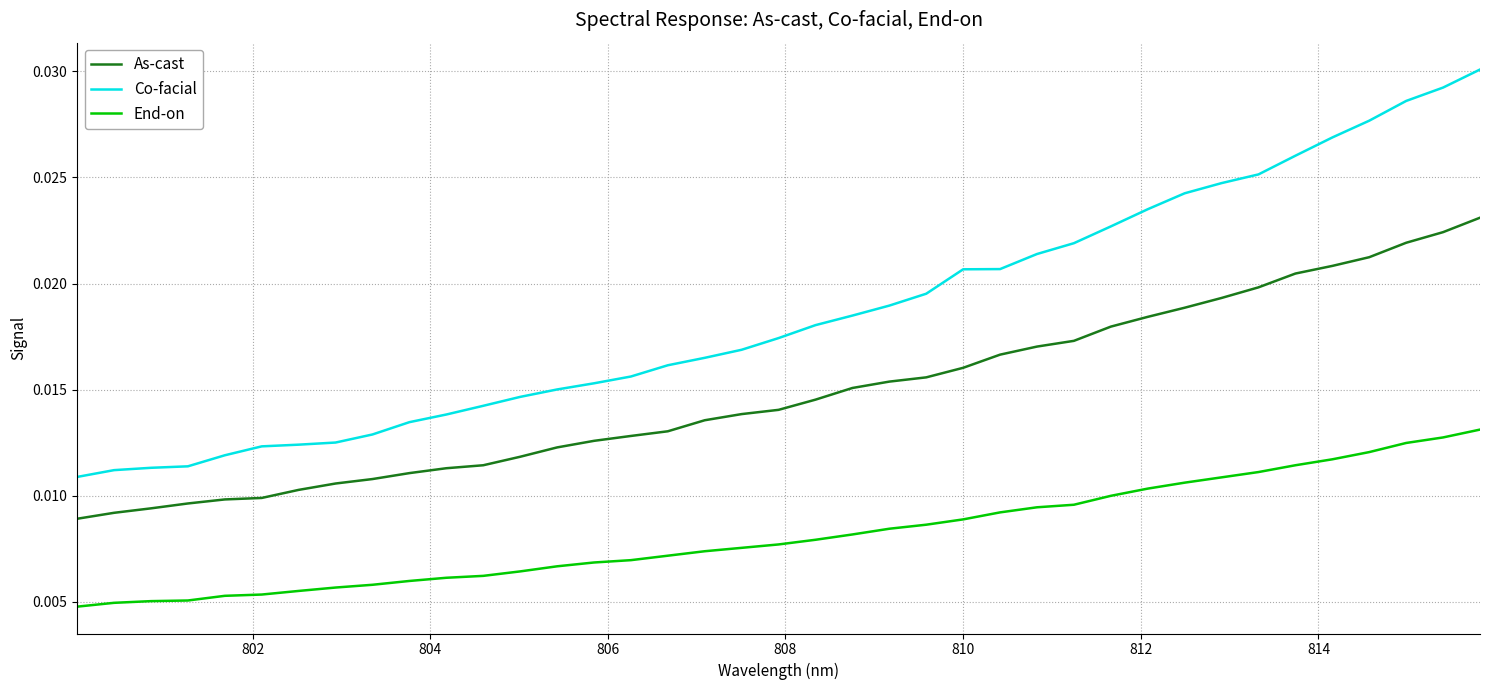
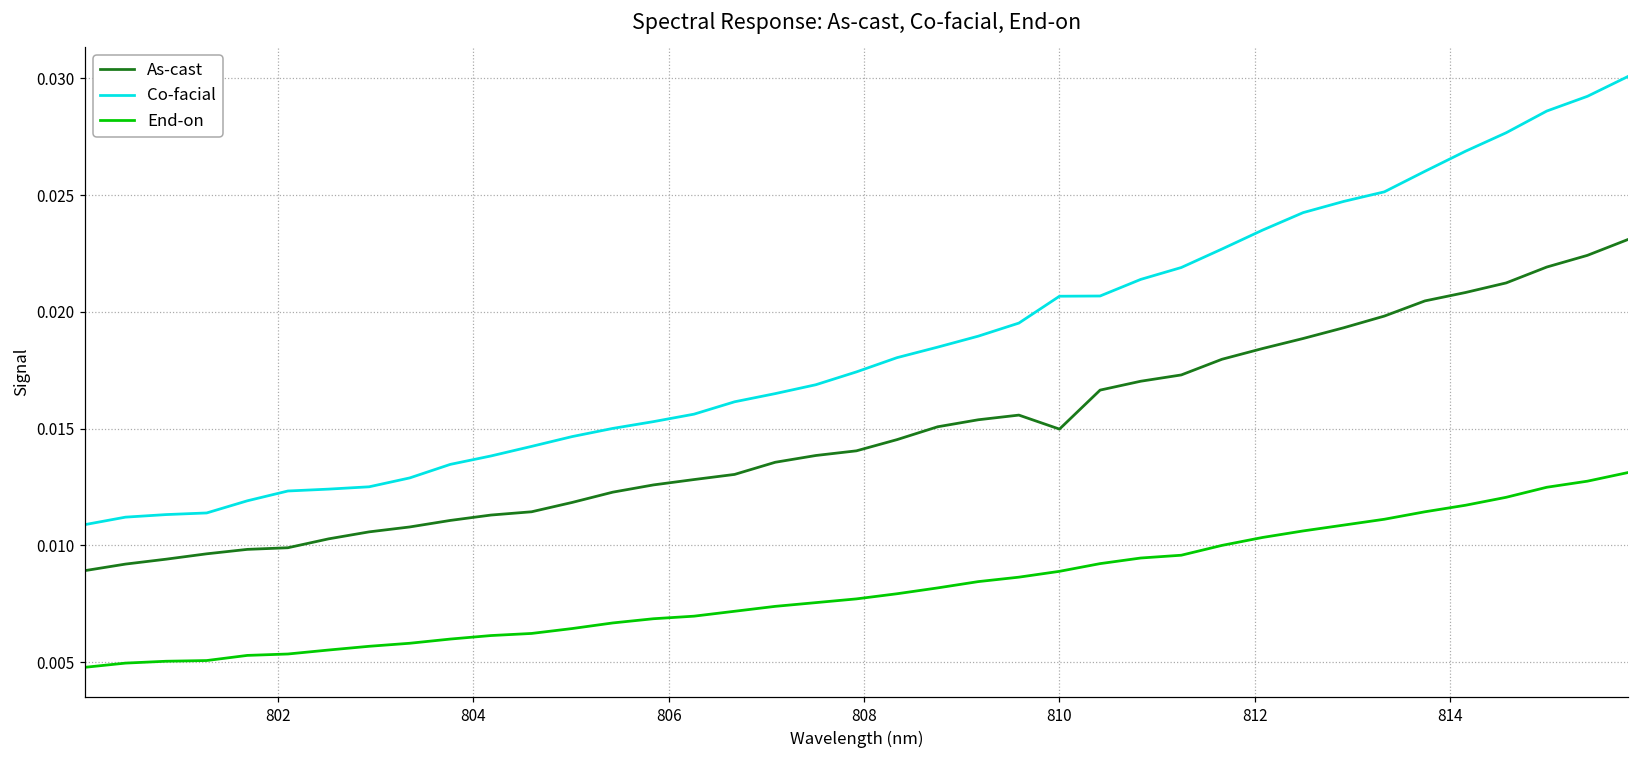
As-cast, 810: 0.0160 -> 0.0150
